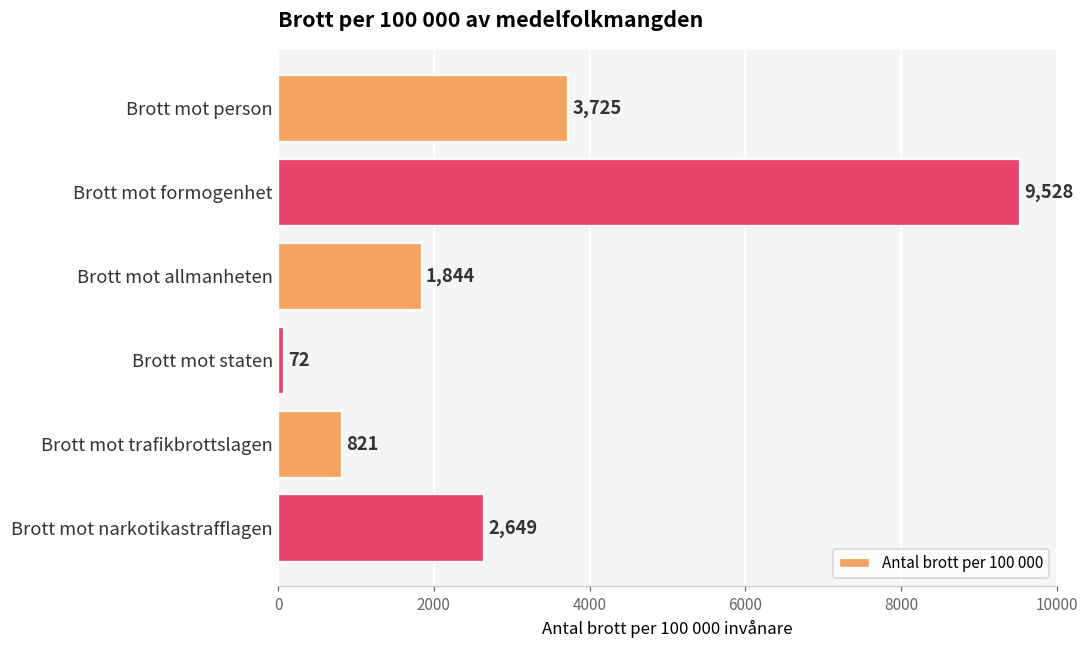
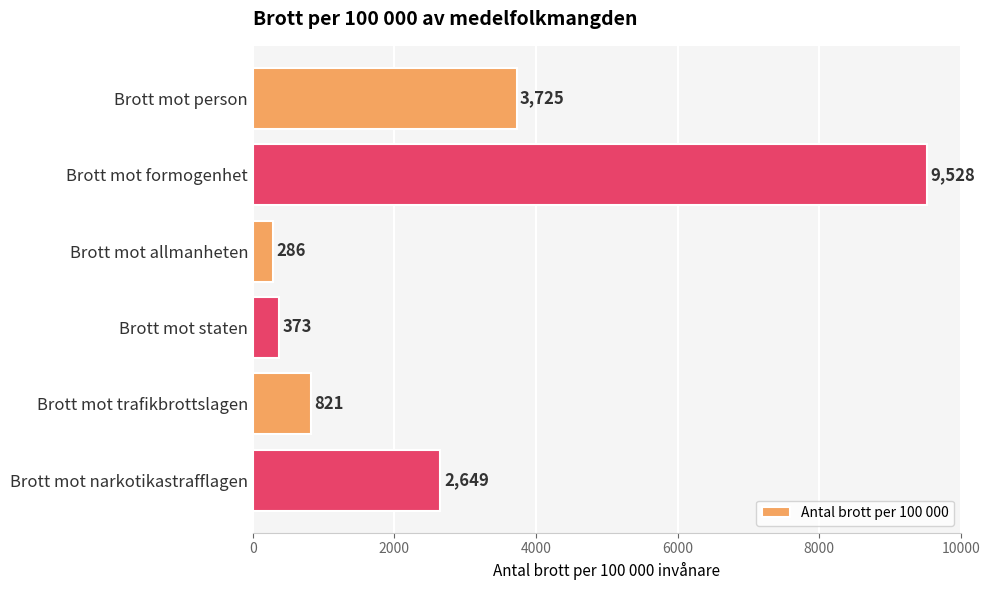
Brott mot allmanheten: 1,844 -> 286
Brott mot staten: 72 -> 373
